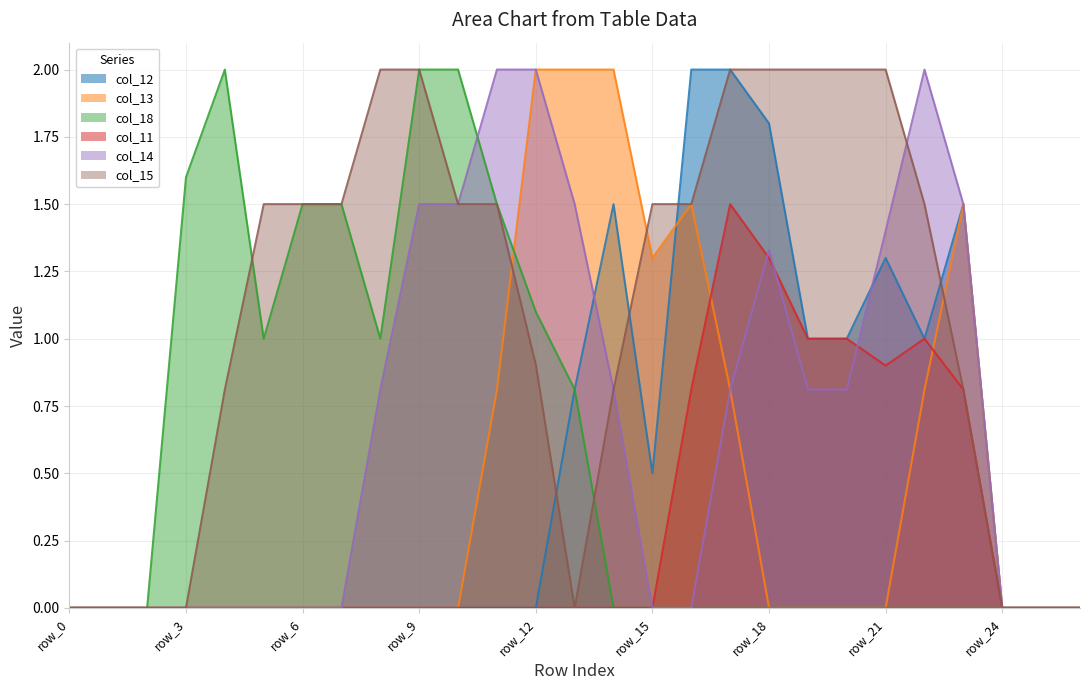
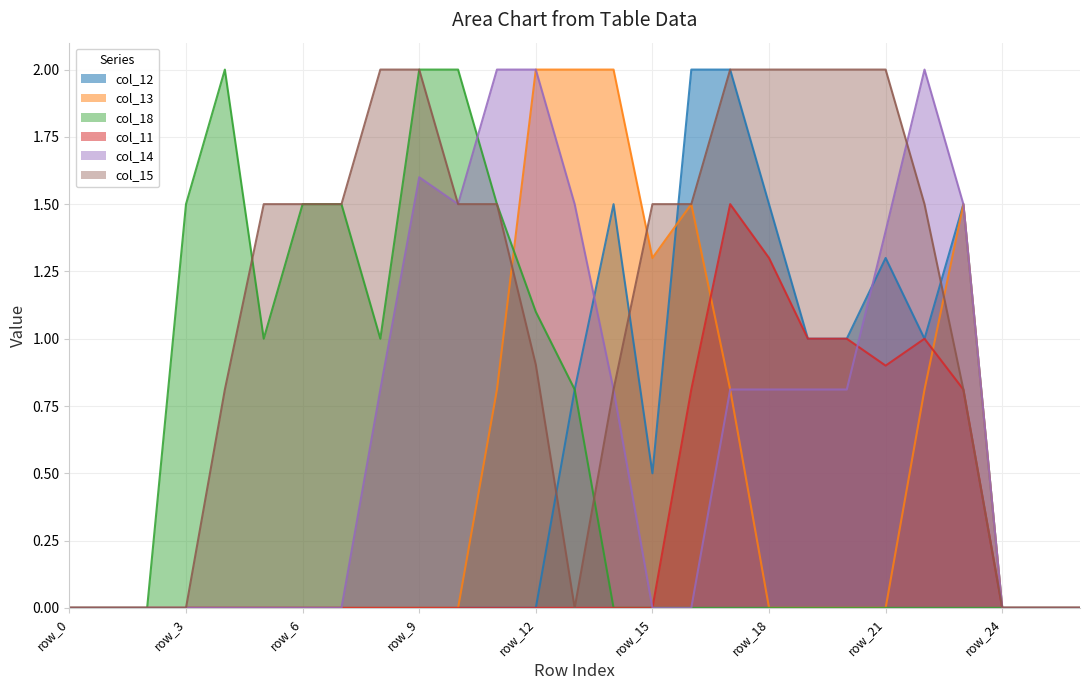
col_18, row_3: 1.6 -> 1.5
col_14, row_9: 1.5 -> 1.6
col_12, row_18: 1.8 -> 1.5
col_14, row_18: 1.33 -> 0.81
